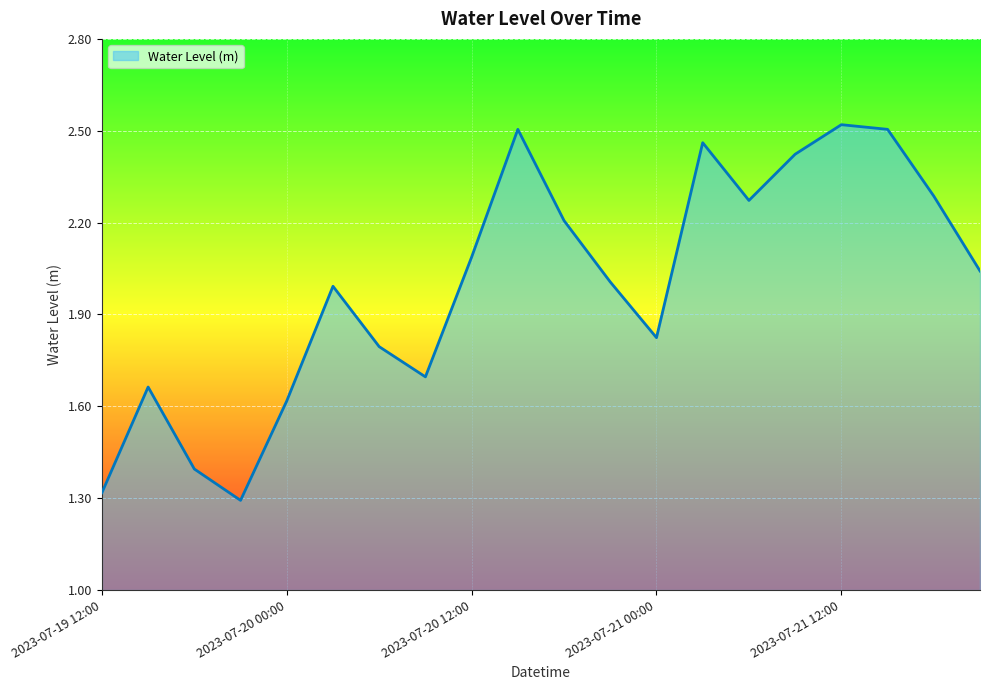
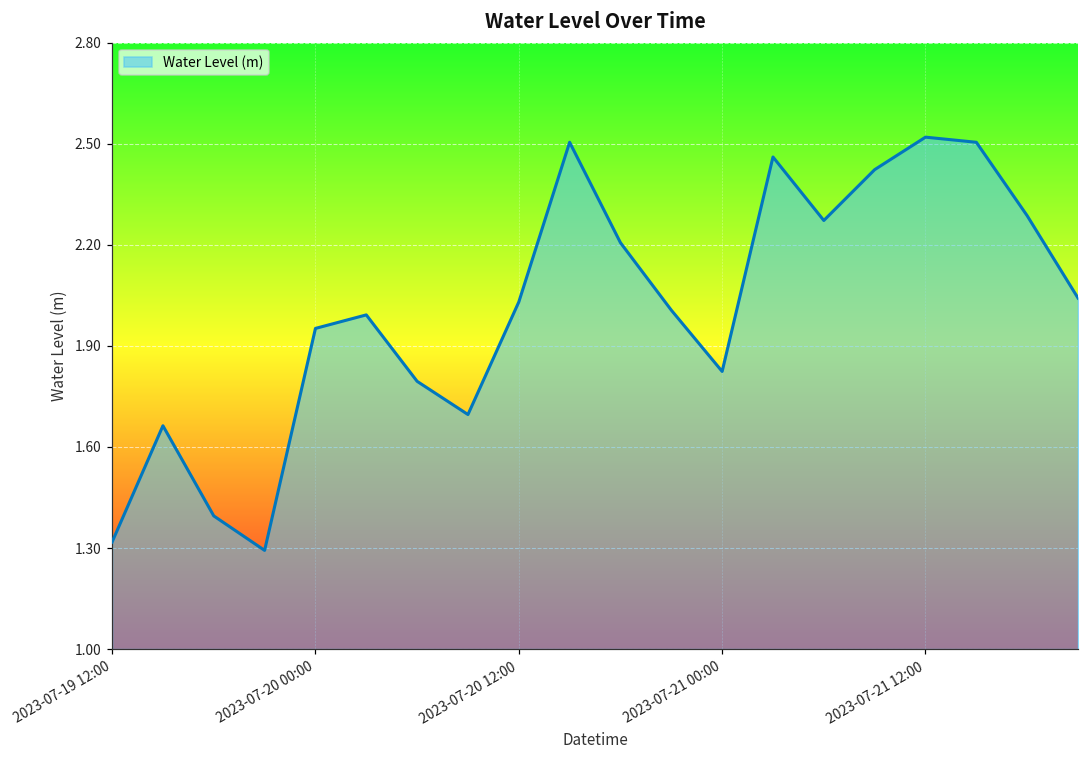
2023-07-20 00:00: 1.62 -> 1.95
2023-07-20 12:00: 2.09 -> 2.03
